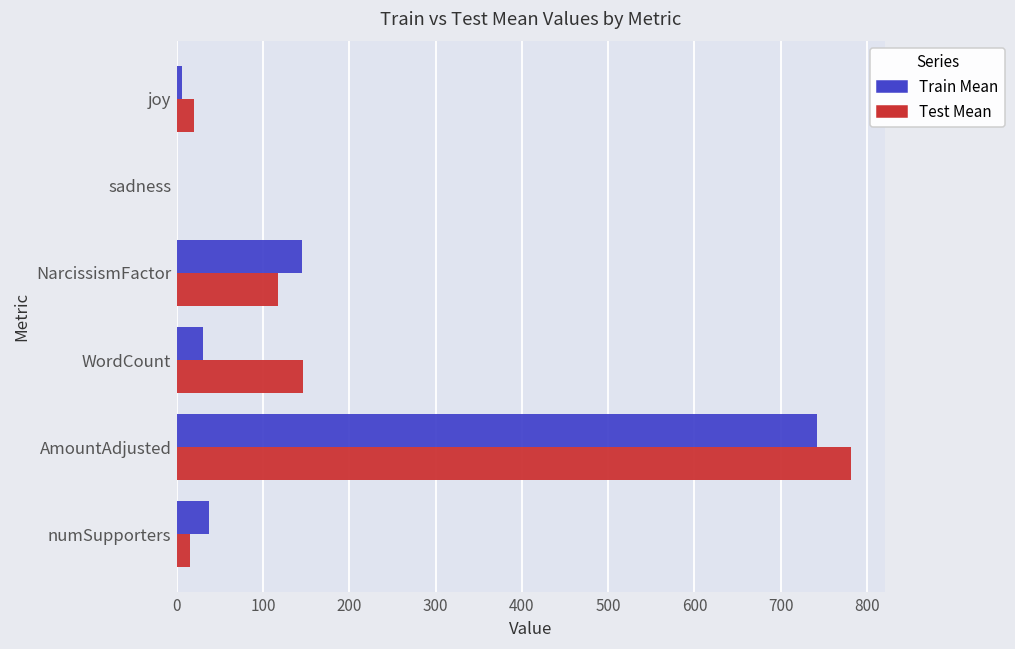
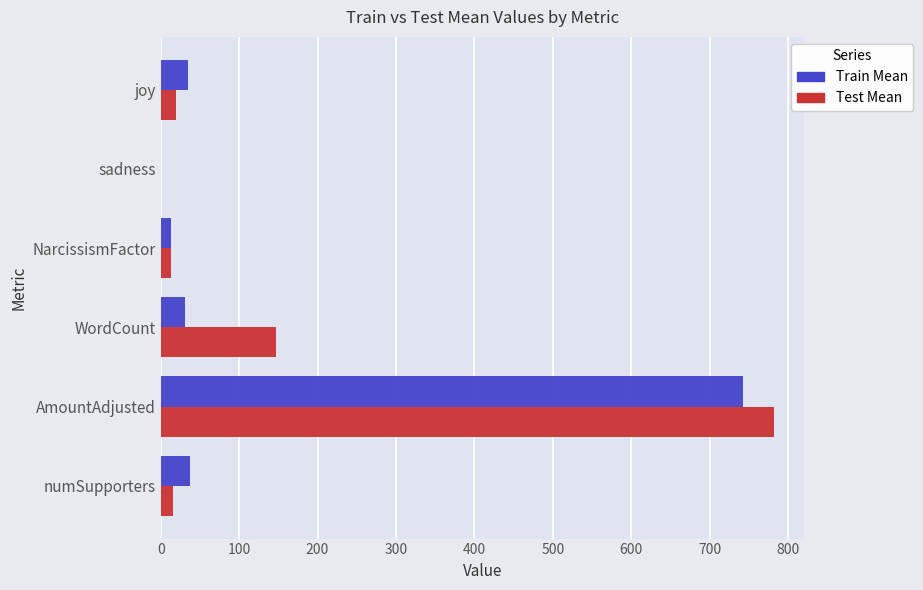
Train Mean, joy: 10 -> 30
Train Mean, NarcissismFactor: 150 -> 10
Test Mean, NarcissismFactor: 120 -> 10
